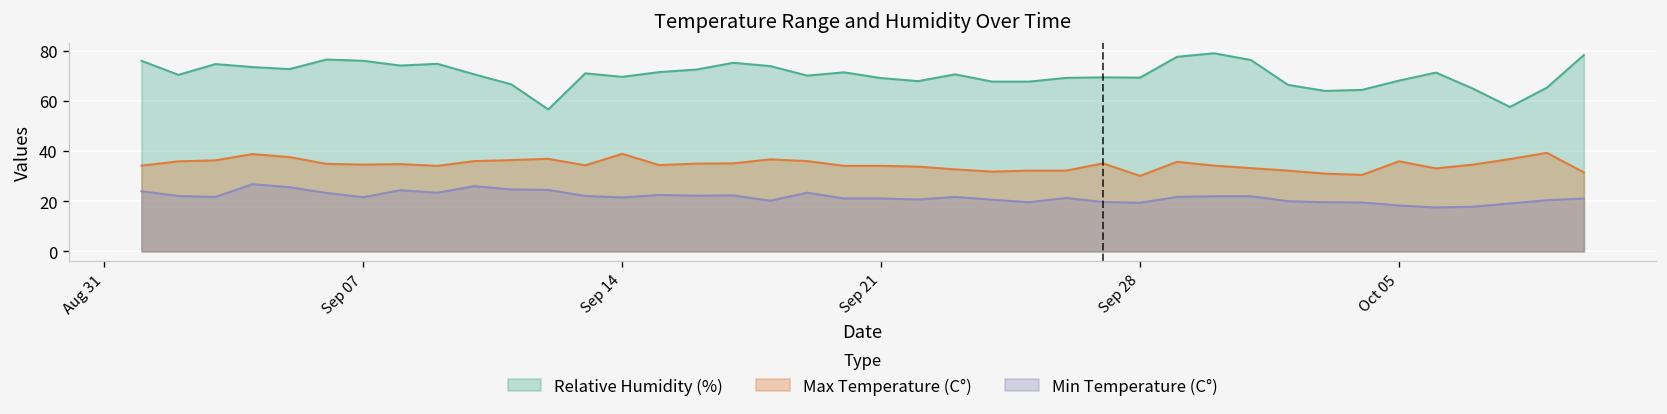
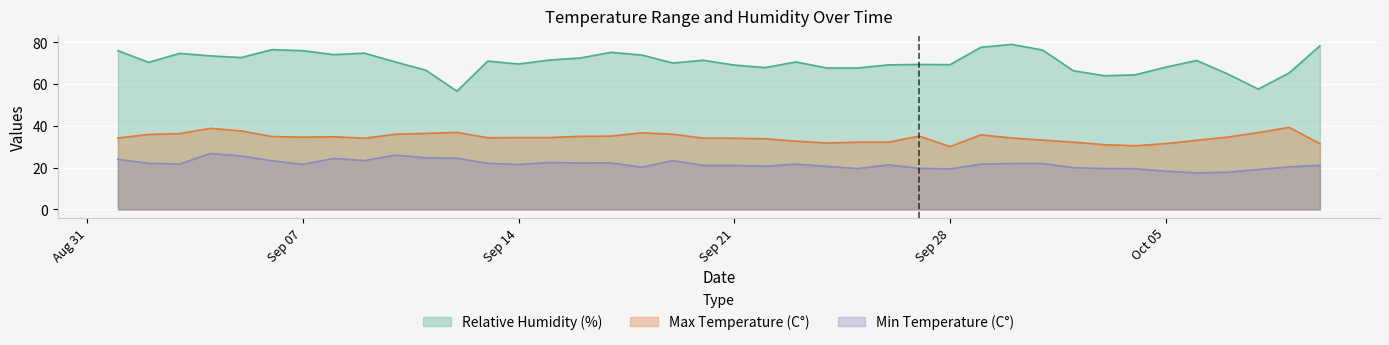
Max Temperature (C°), Sep 14: 39 -> 34
Max Temperature (C°), Oct 05: 36 -> 32
